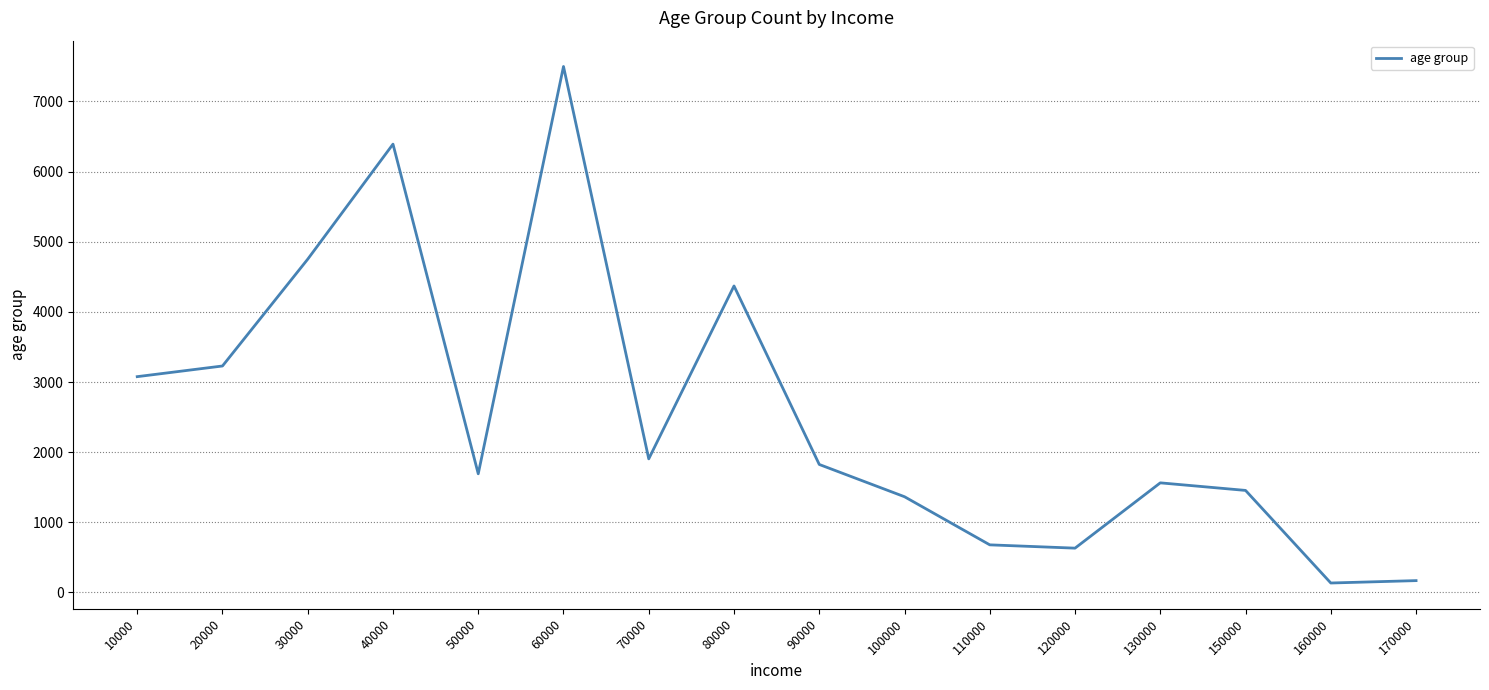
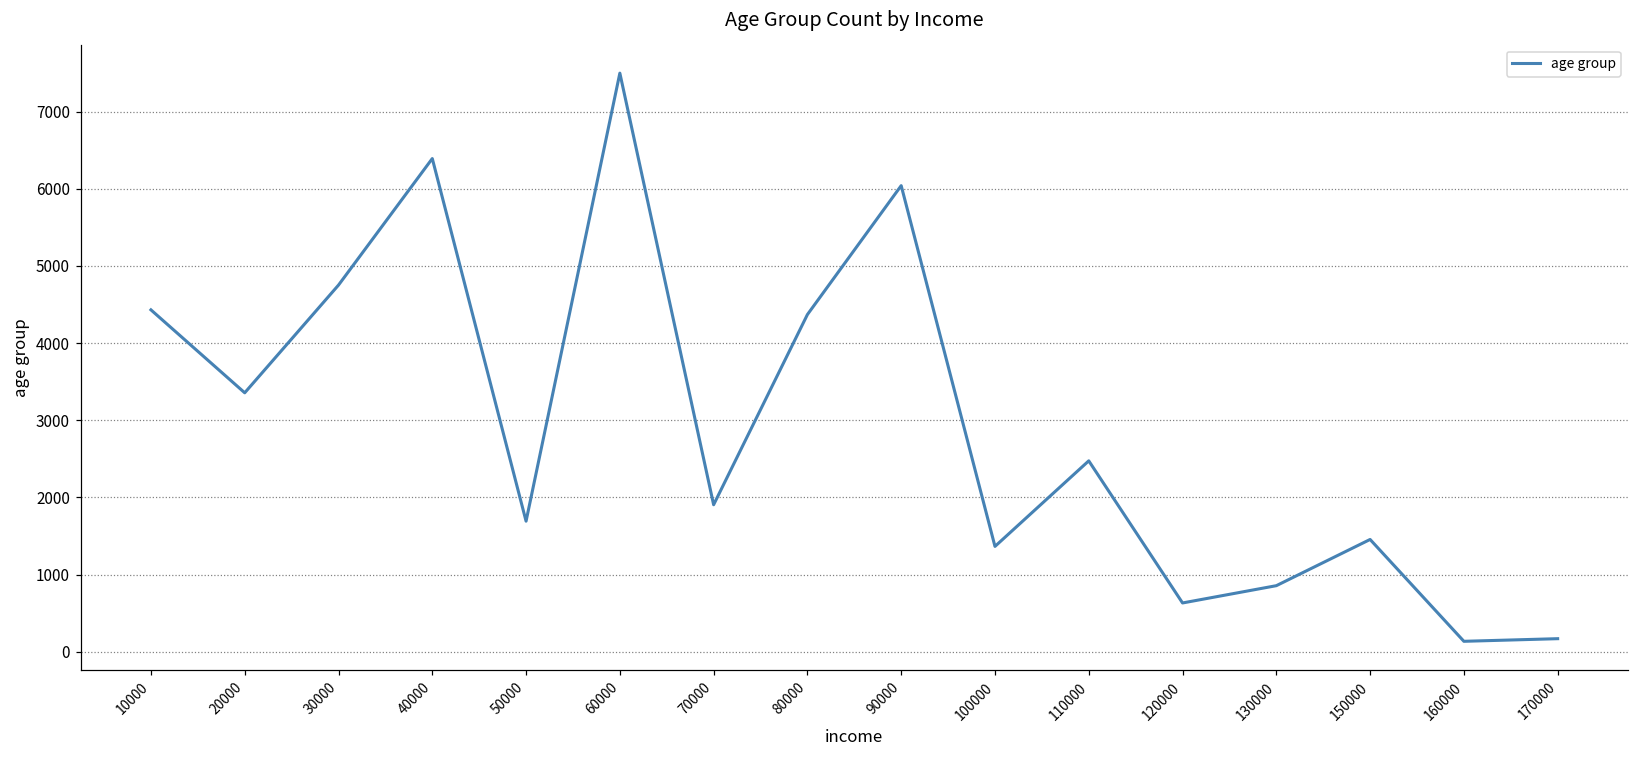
10000: 3100 -> 4400
20000: 3200 -> 3400
90000: 1800 -> 6000
110000: 700 -> 2500
130000: 1600 -> 900
